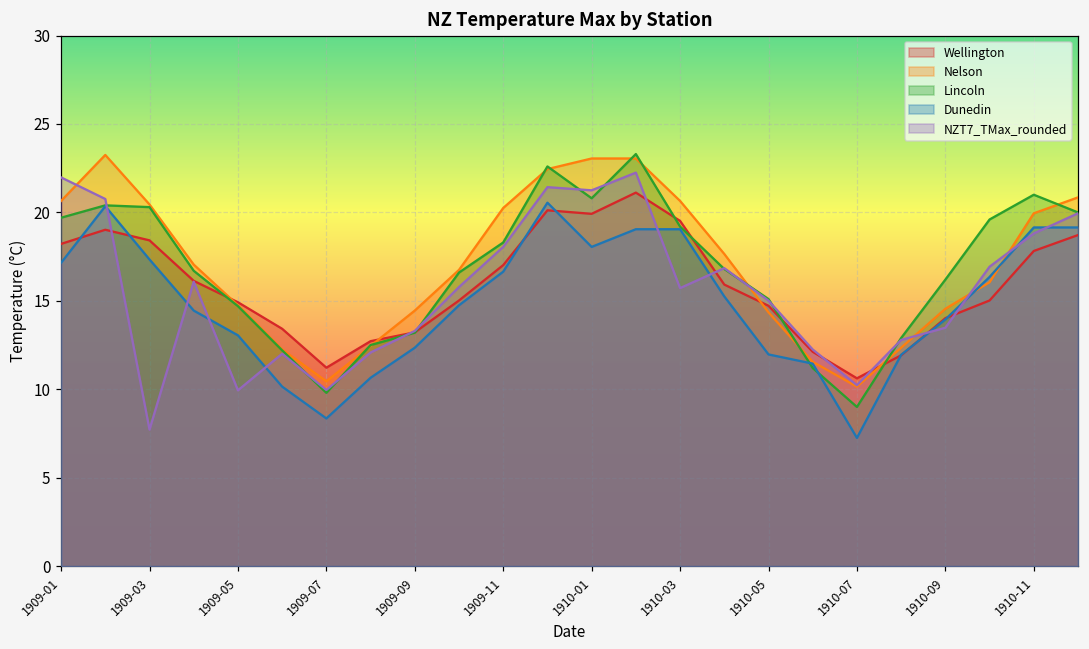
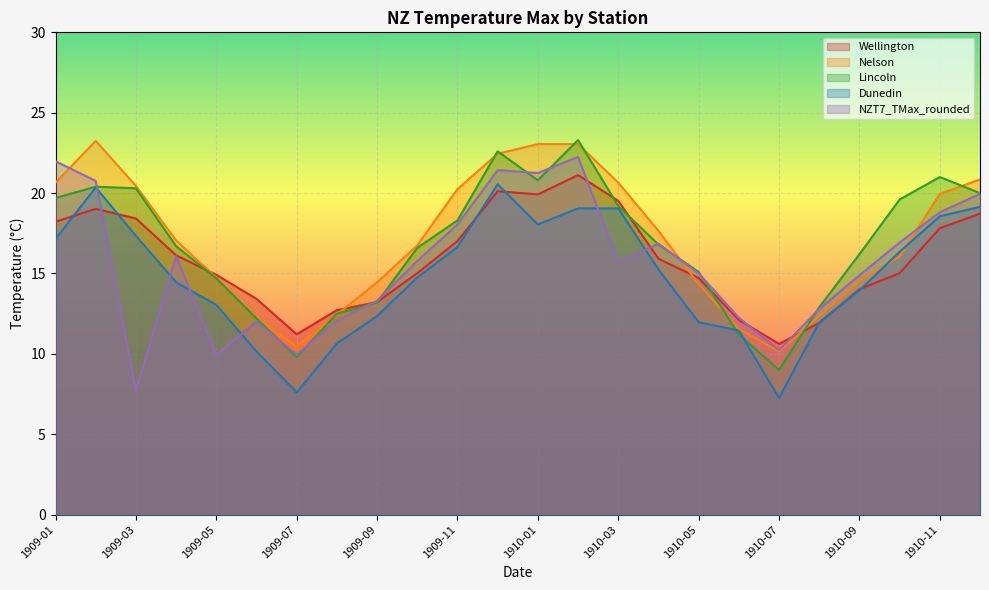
Dunedin, 1909-07: 8.4 -> 7.6
NZT7_TMax_rounded, 1910-09: 13.5 -> 14.9
Dunedin, 1910-11: 19.2 -> 18.6
